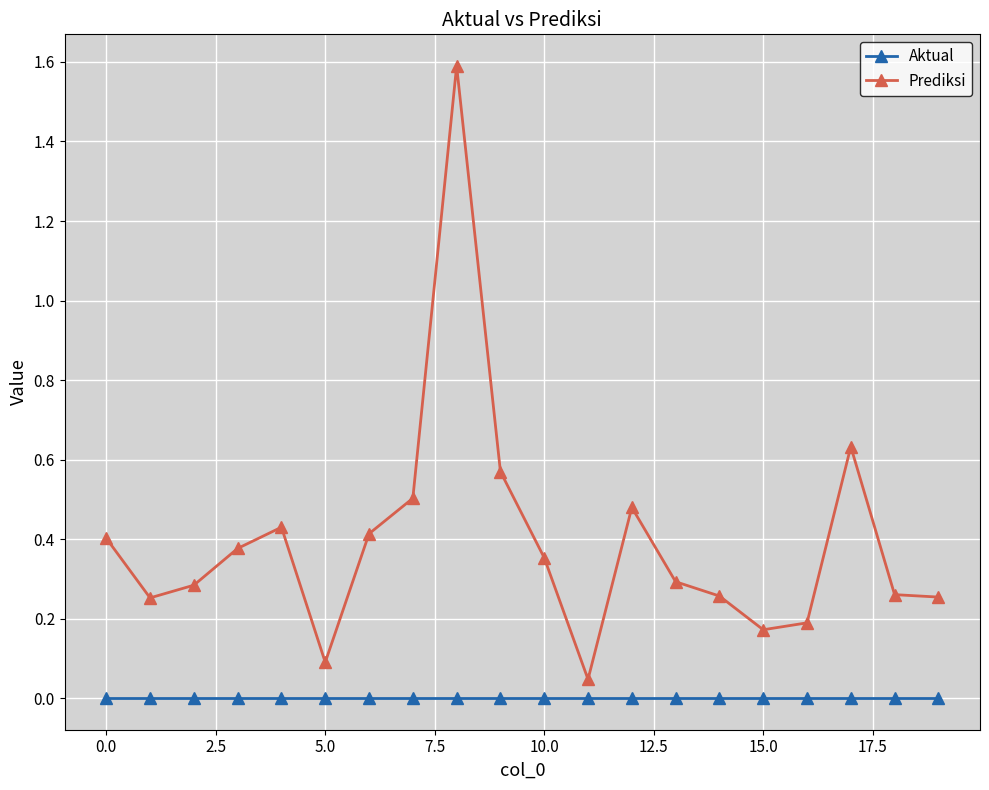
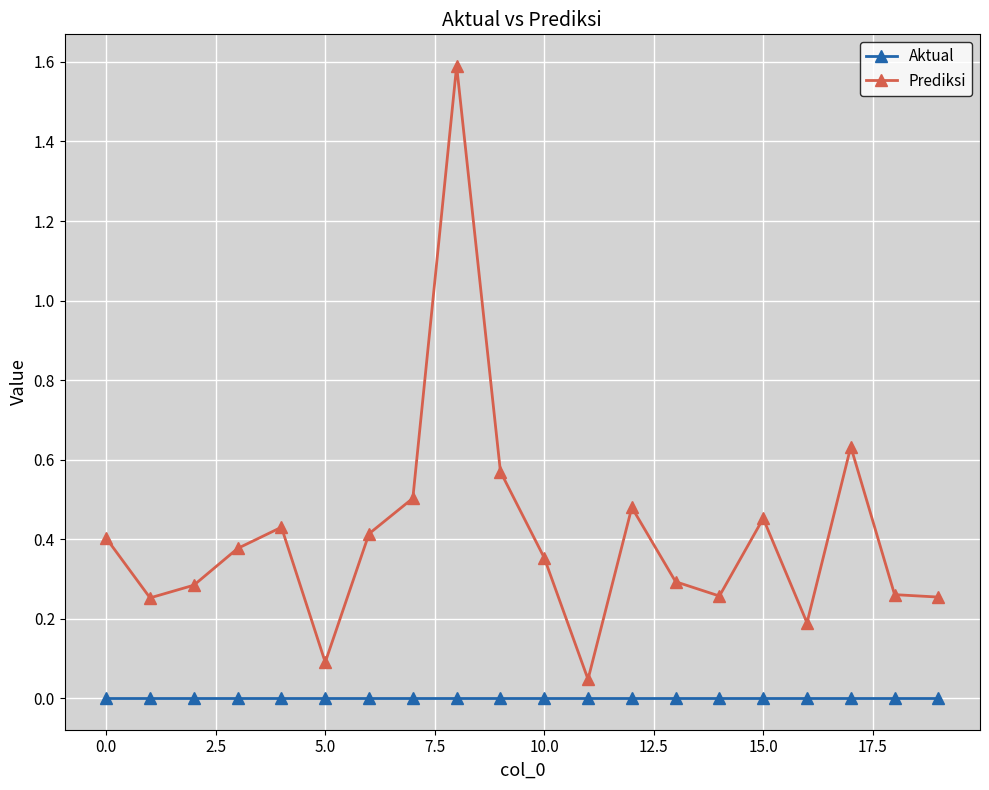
Prediksi, 15.0: 0.17 -> 0.45
